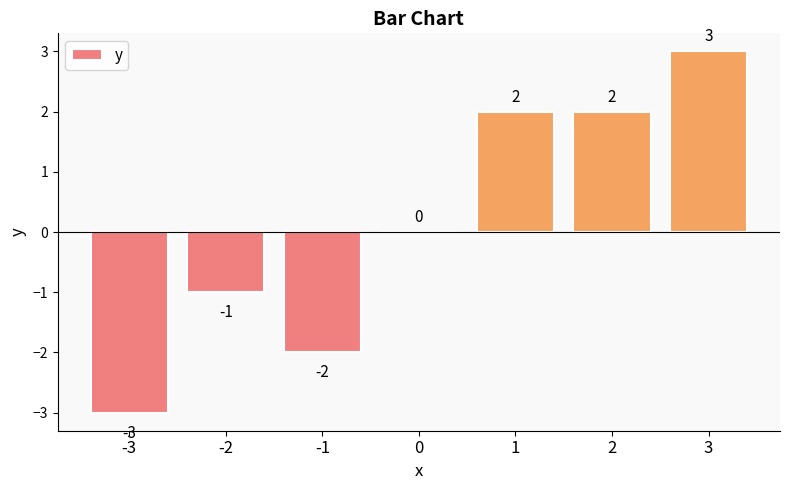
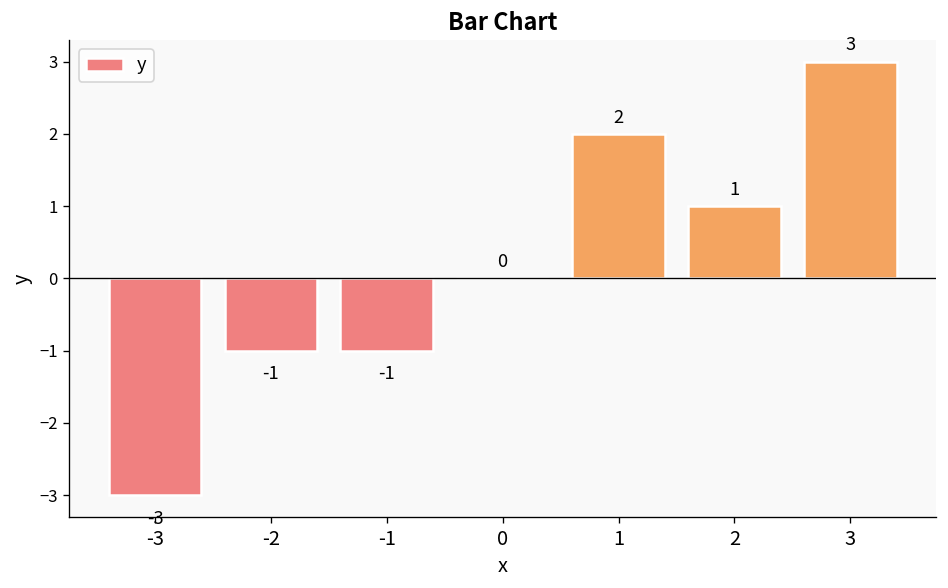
-1: -2 -> -1
2: 2 -> 1
